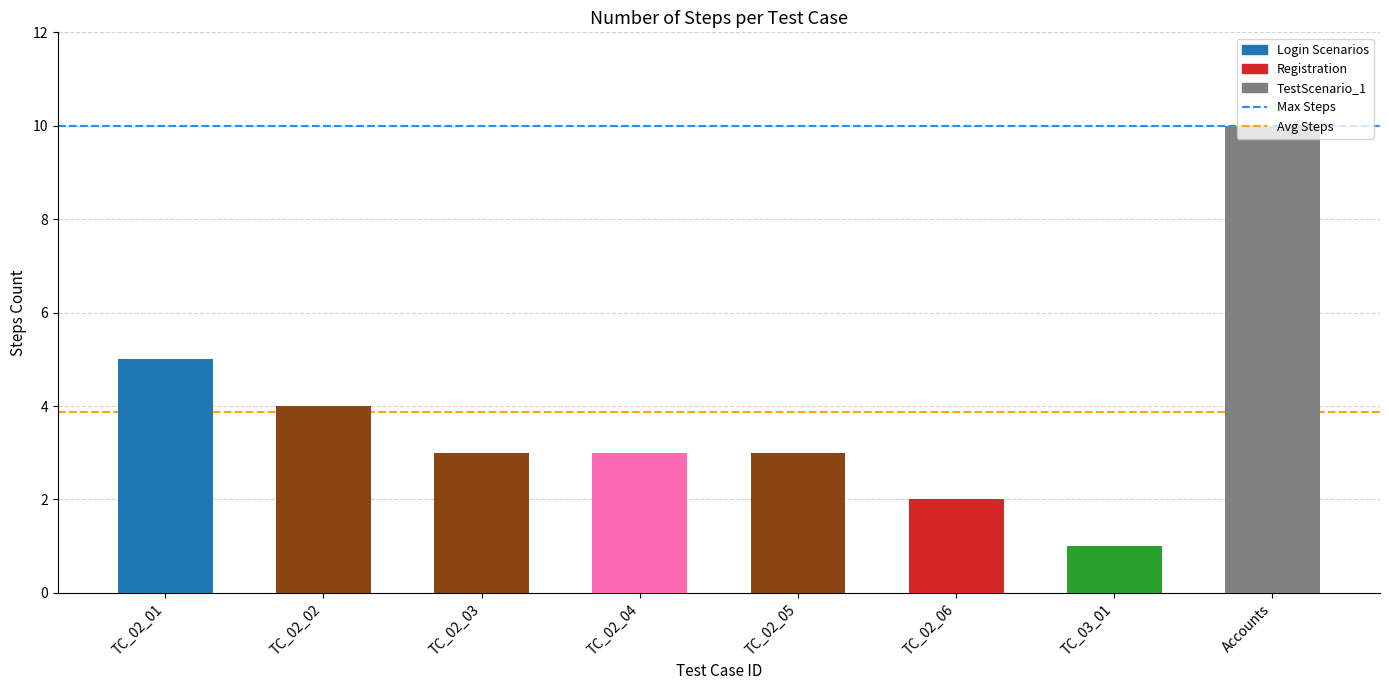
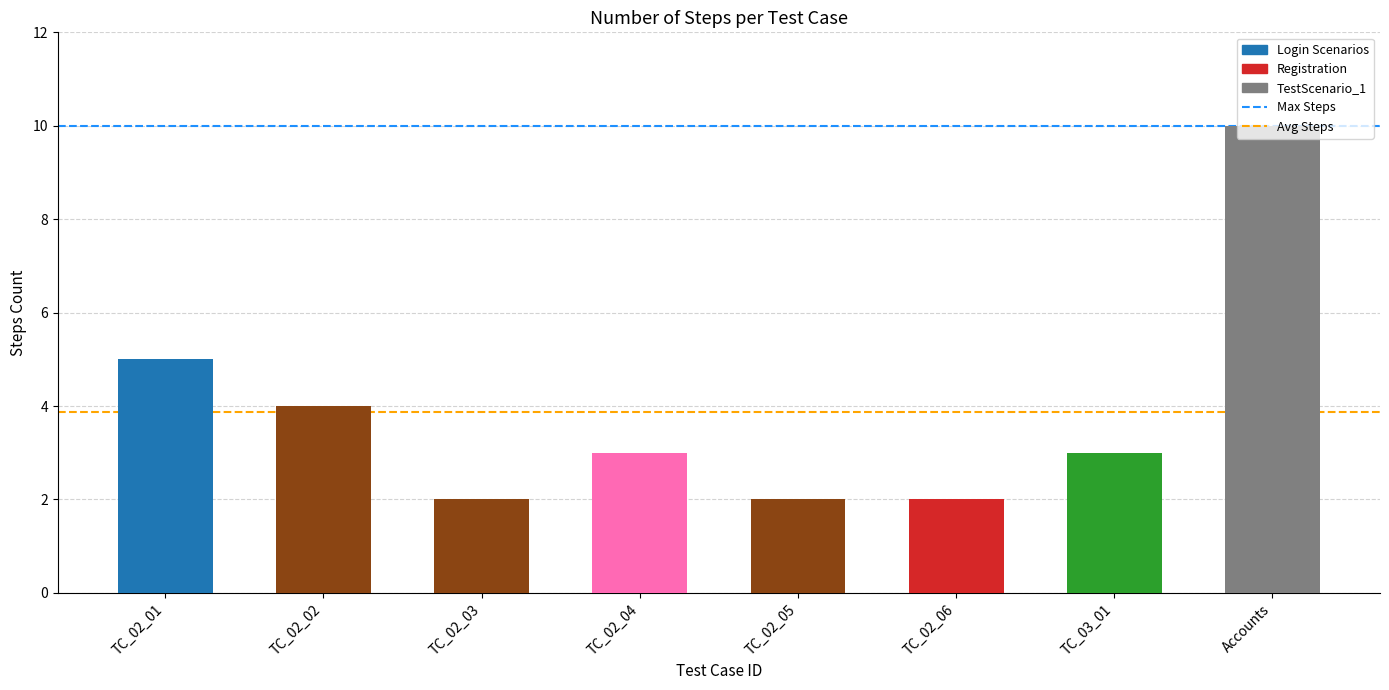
TC_02_03: 3 -> 2
TC_02_05: 3 -> 2
TC_03_01: 1 -> 3
